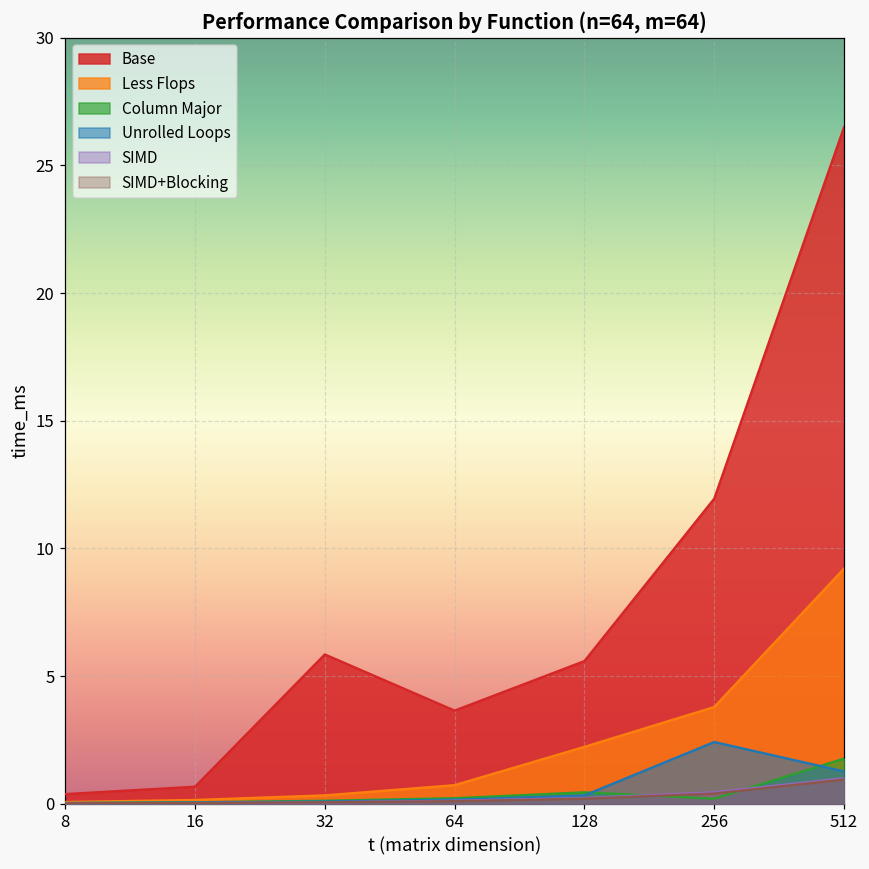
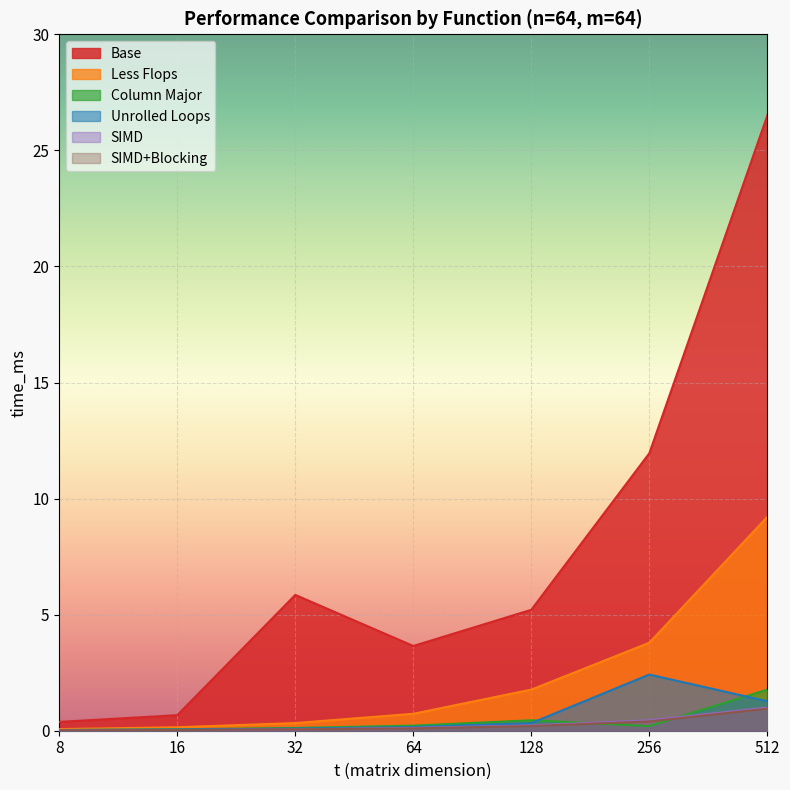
Base, 128: 5.6 -> 5.2
Less Flops, 128: 2.2 -> 1.8
